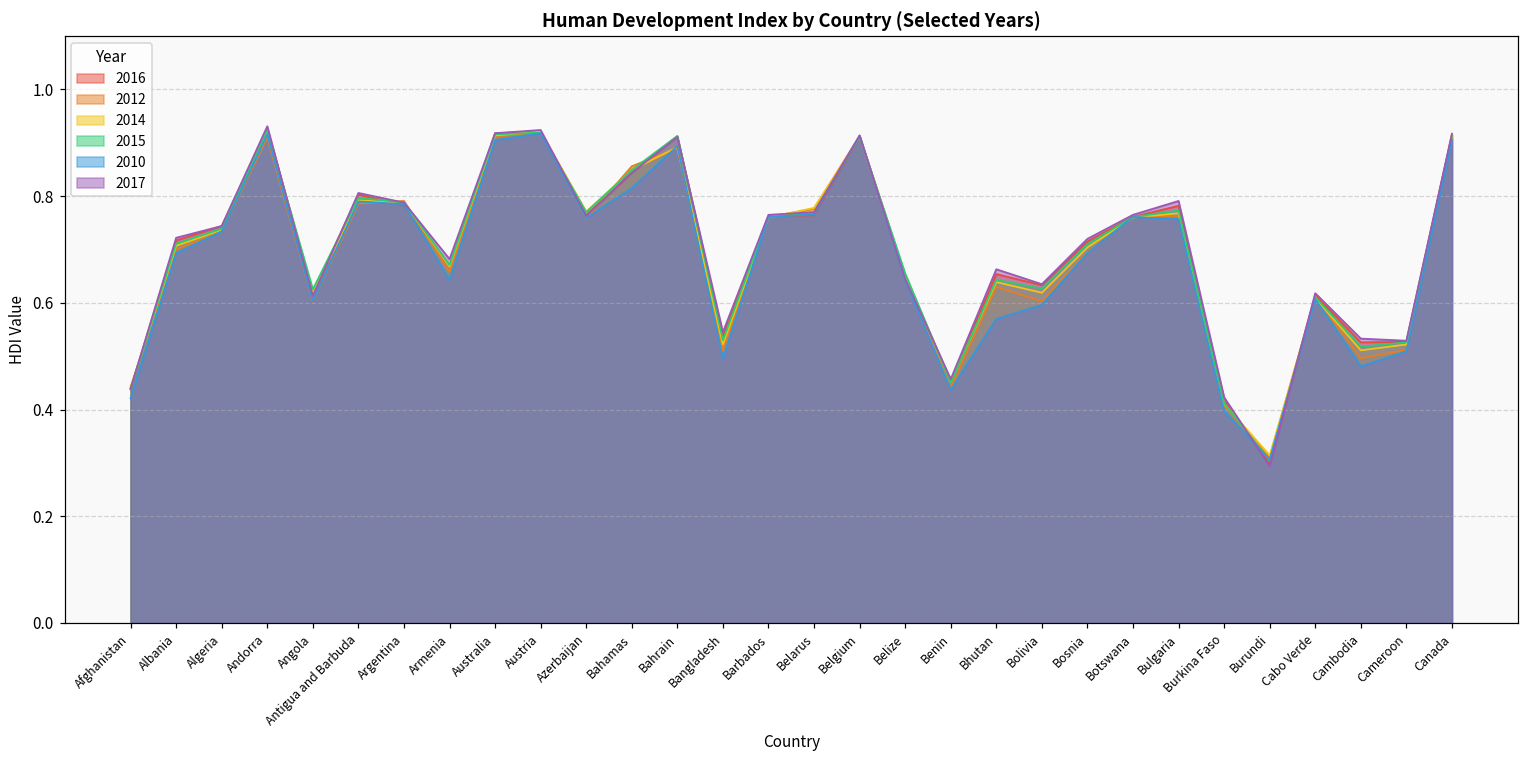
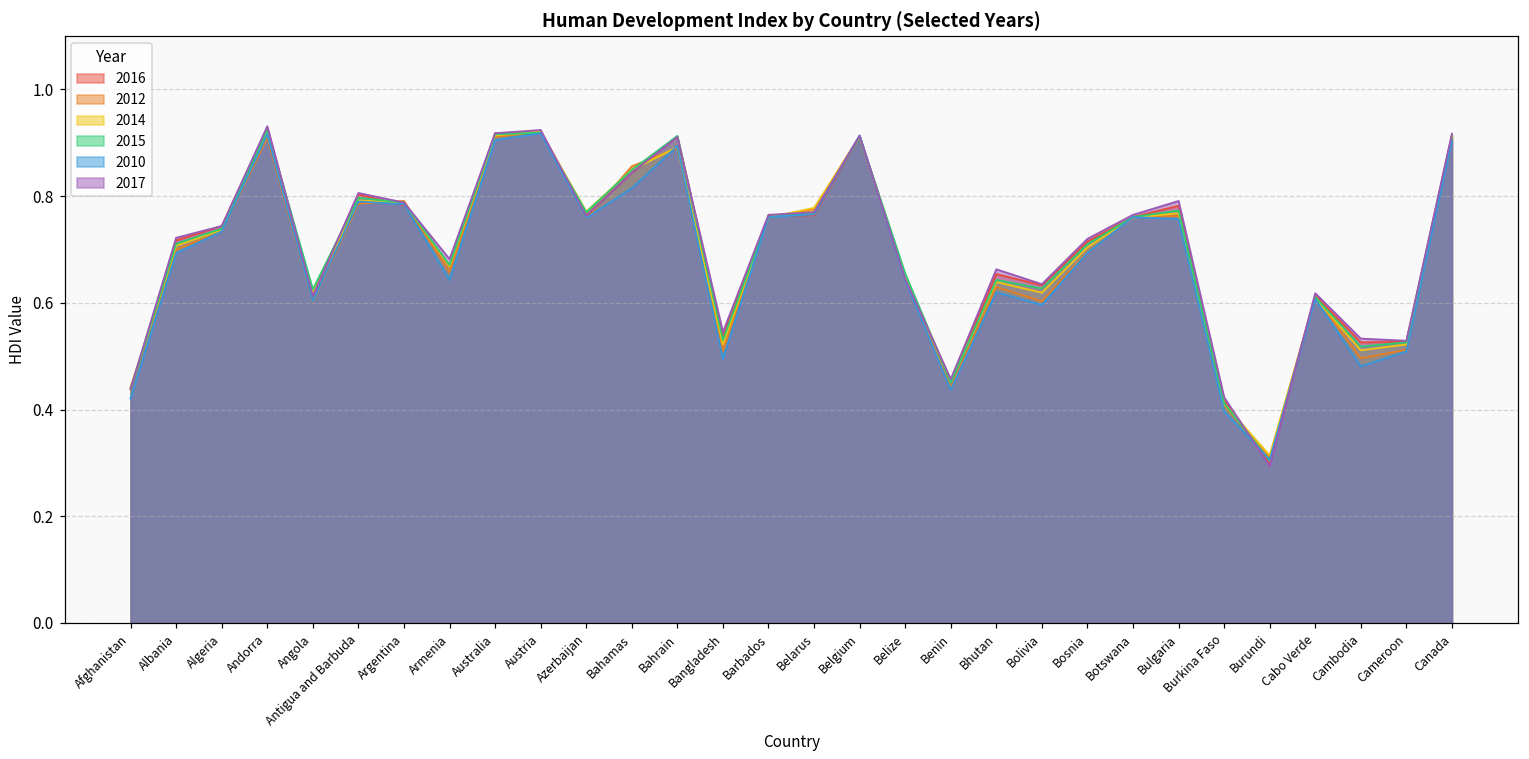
2010, Bhutan: 0.57 -> 0.62
